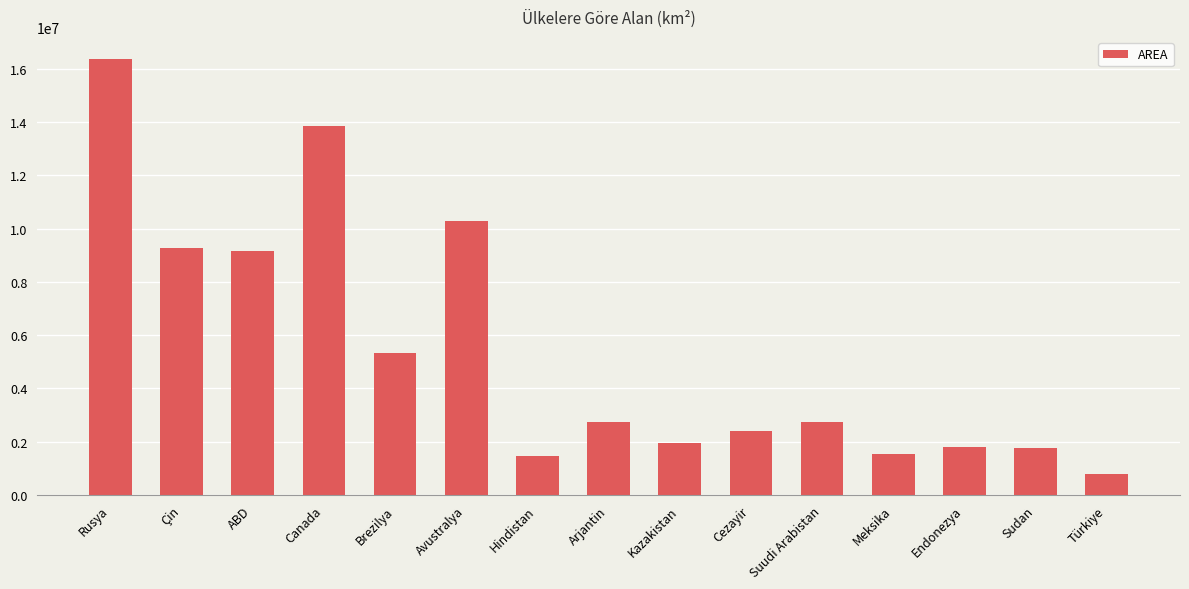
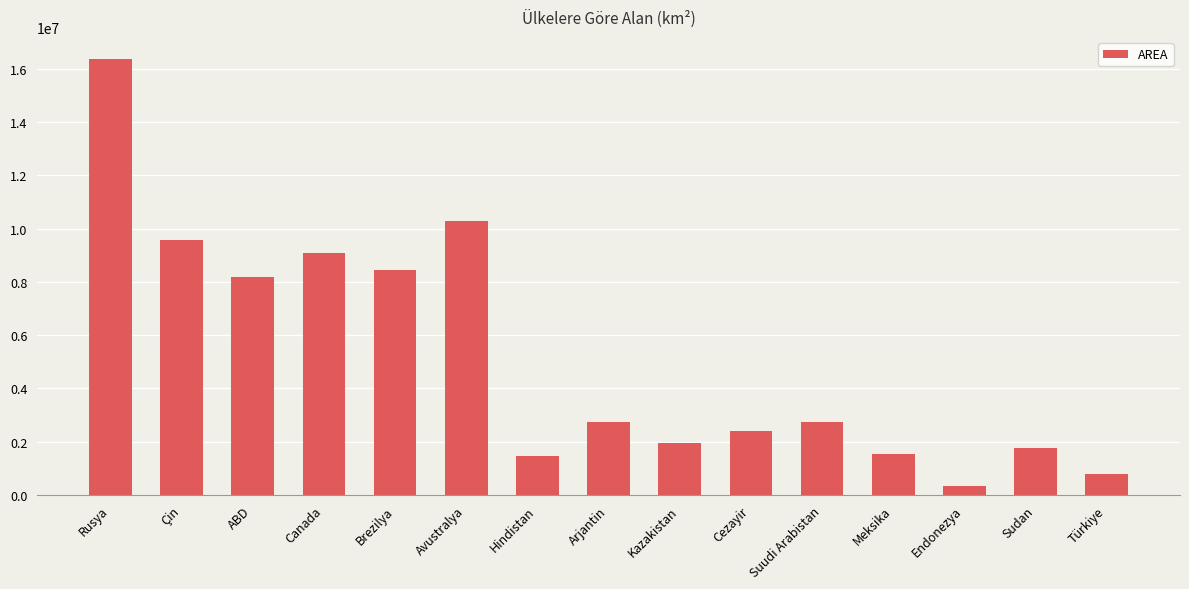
Çin: 9300000 -> 9600000
ABD: 9200000 -> 8200000
Canada: 13800000 -> 9100000
Brezilya: 5300000 -> 8500000
Endonezya: 1800000 -> 300000
